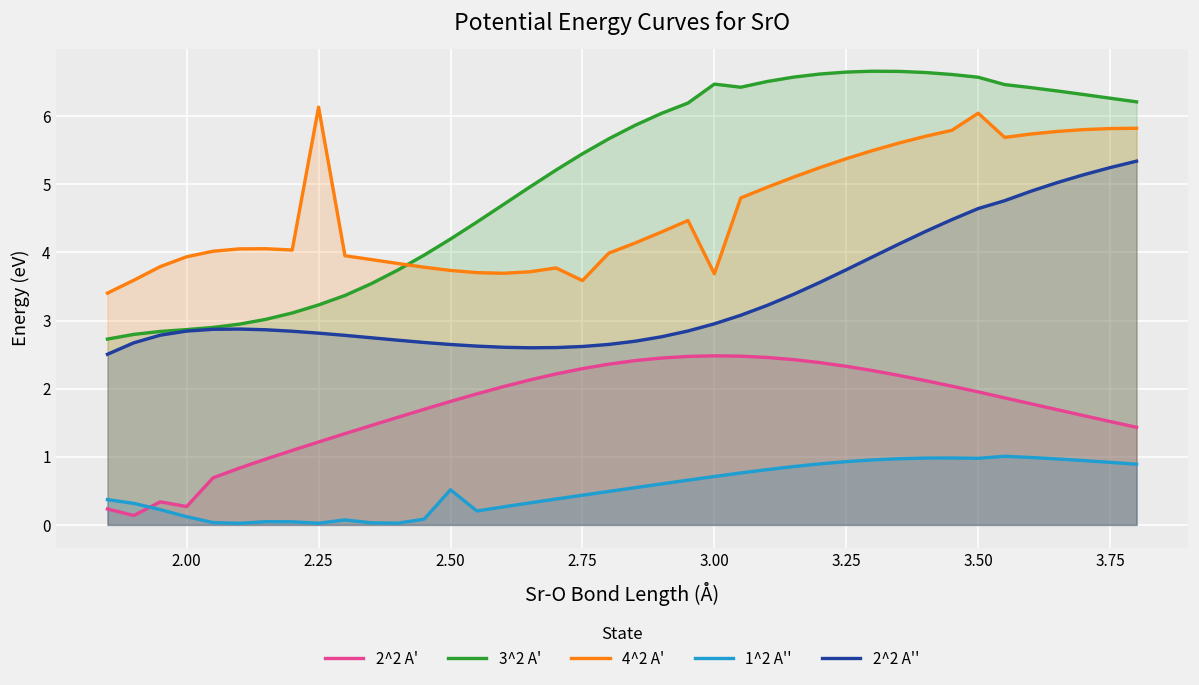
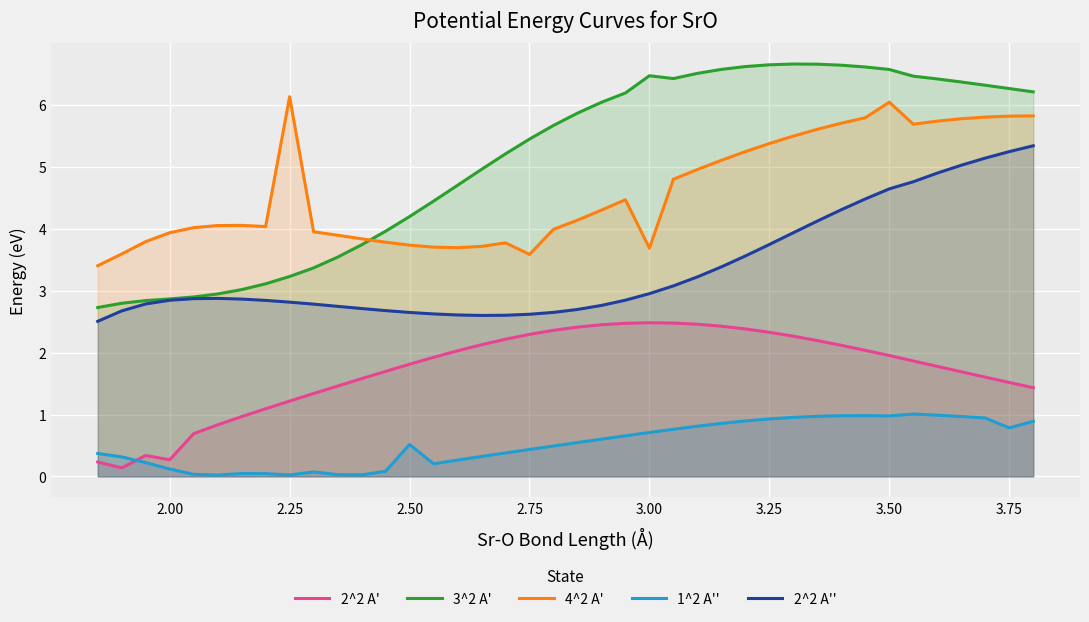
1^2 A'', 3.75: 0.9 -> 0.8
